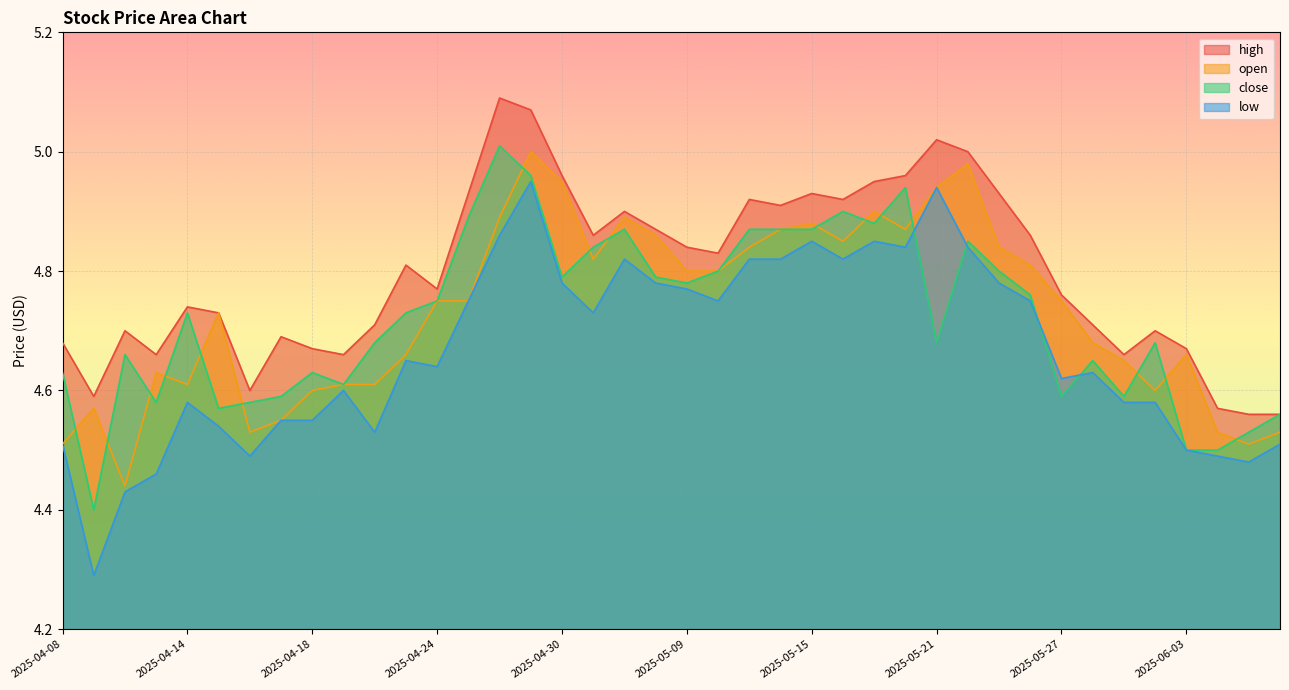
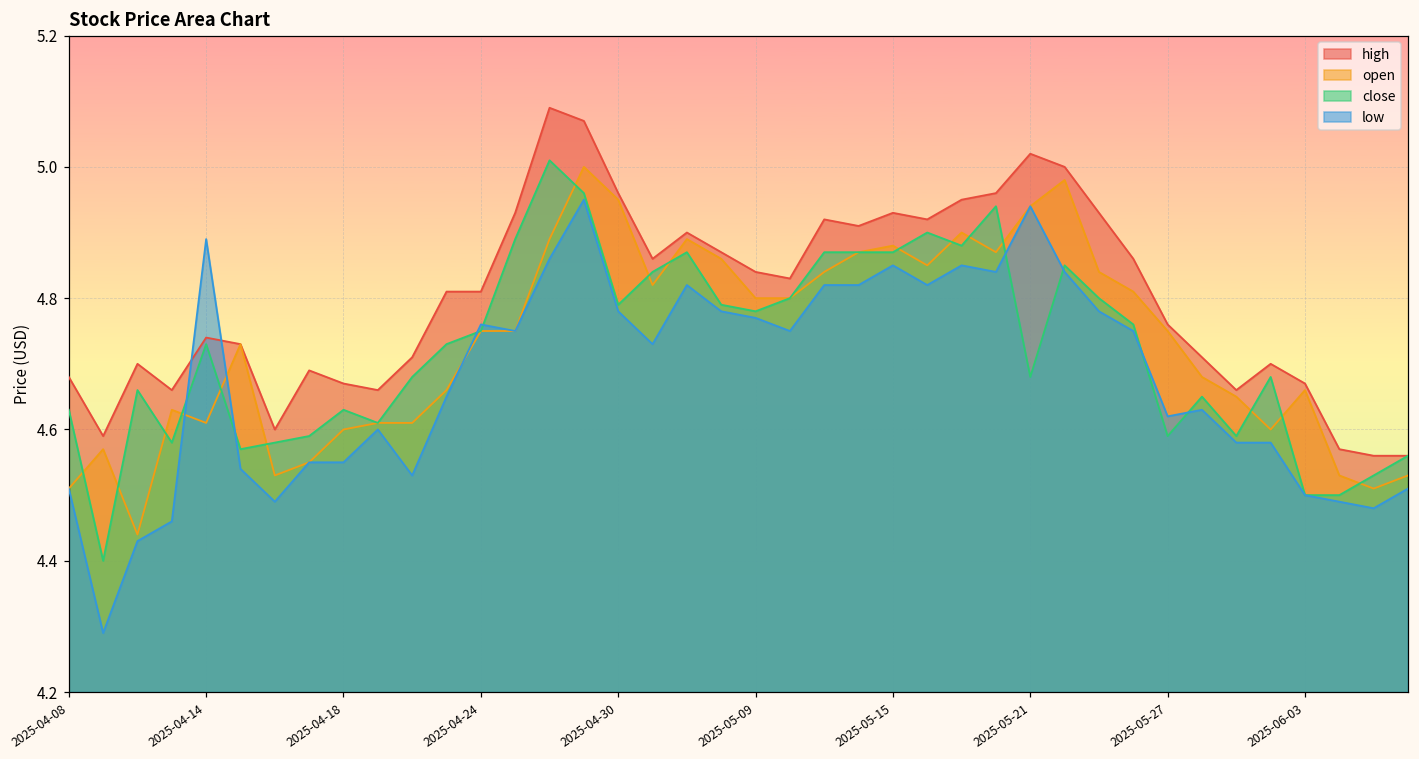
low, 2025-04-14: 4.58 -> 4.89
high, 2025-04-24: 4.77 -> 4.81
low, 2025-04-24: 4.64 -> 4.76
